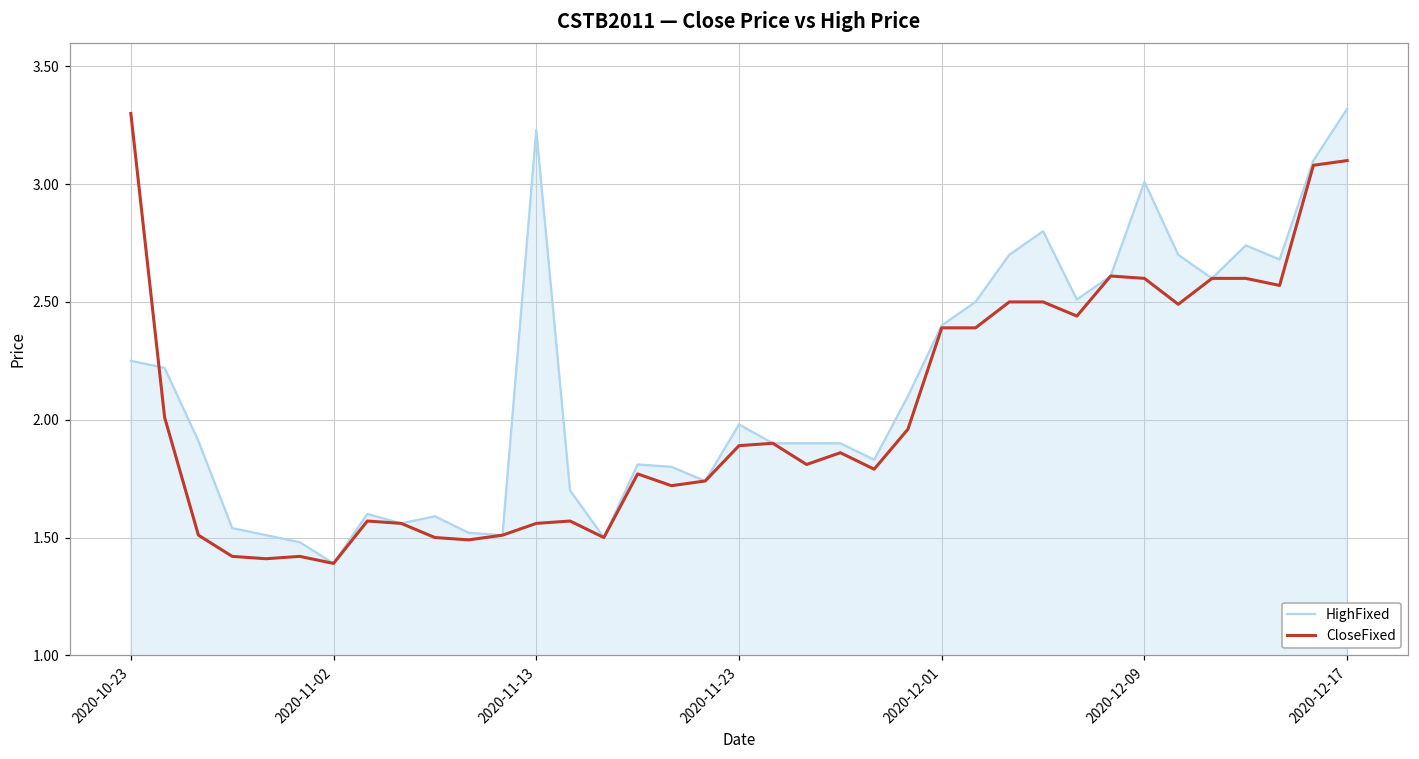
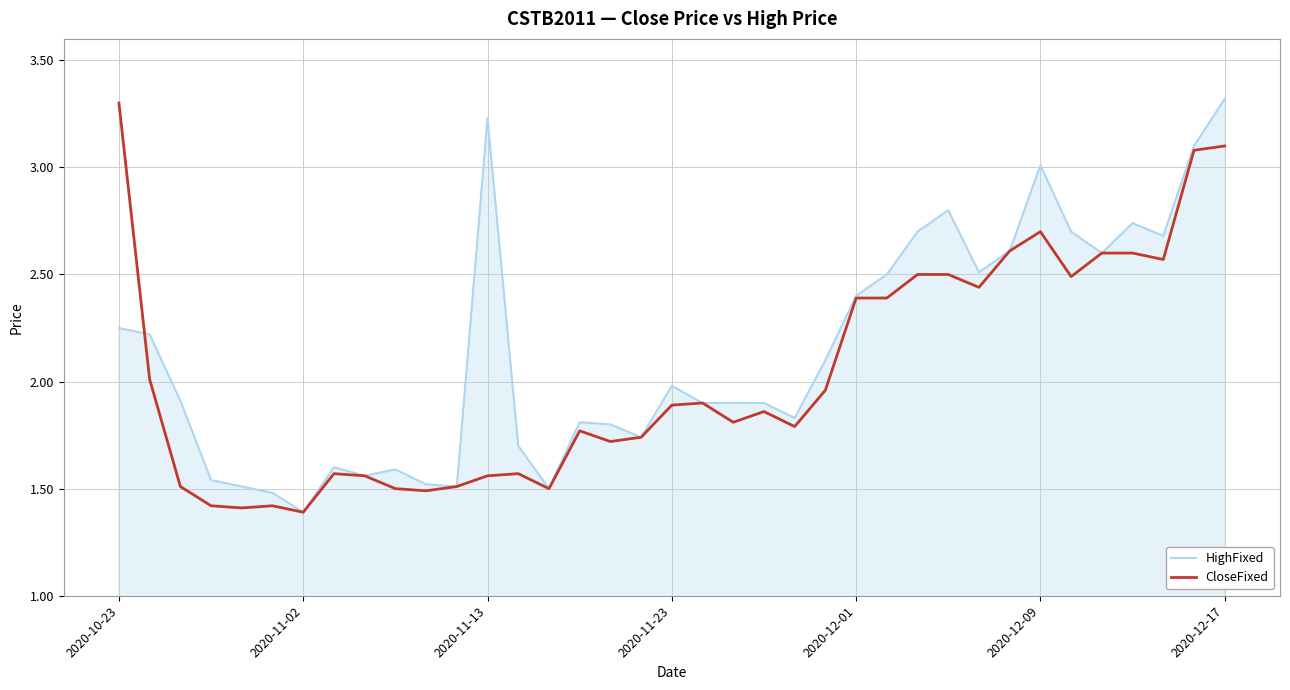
CloseFixed, 2020-12-09: 2.6 -> 2.7
